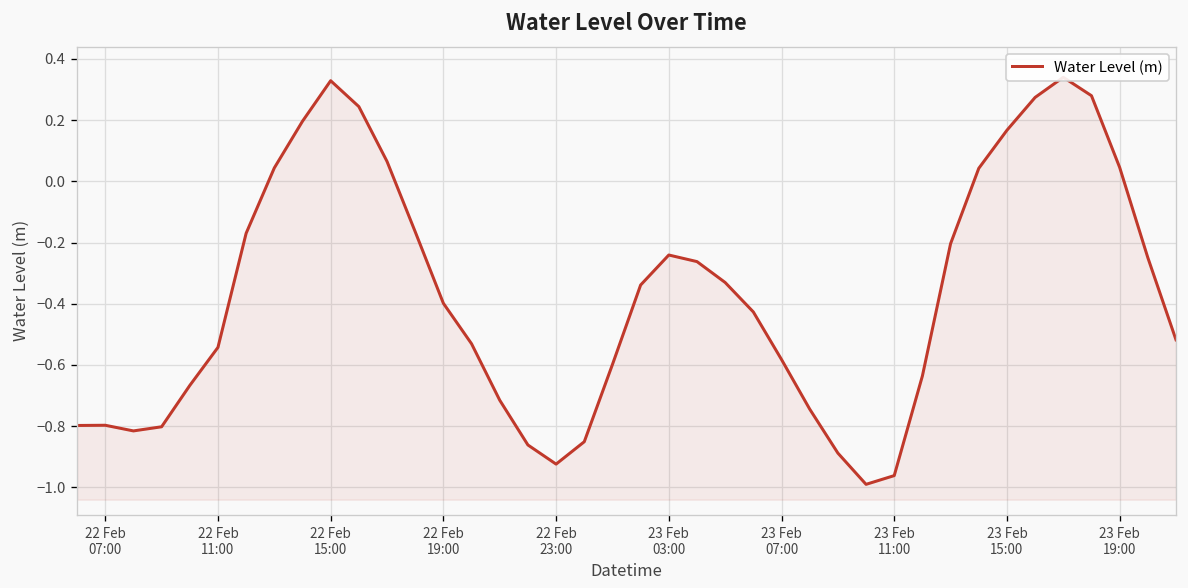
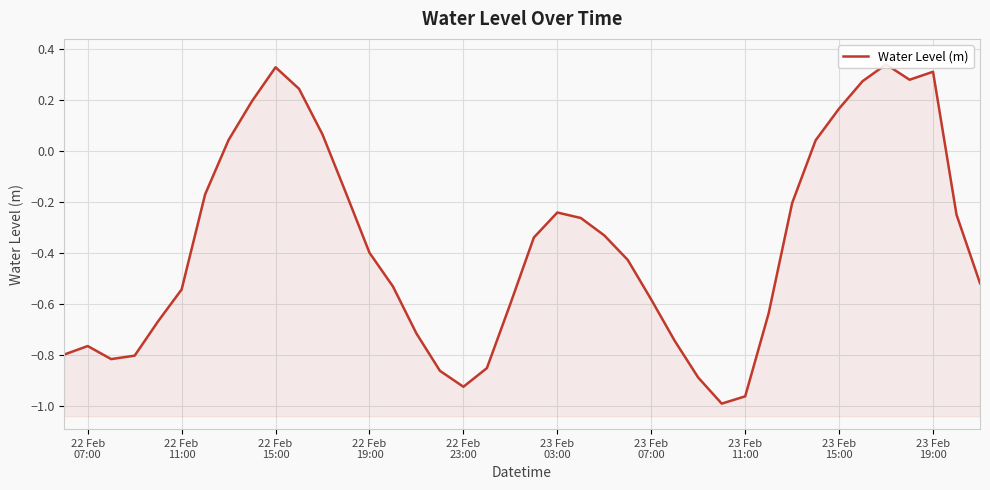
22 Feb 07:00: -0.80 -> -0.76
23 Feb 19:00: 0.05 -> 0.31
